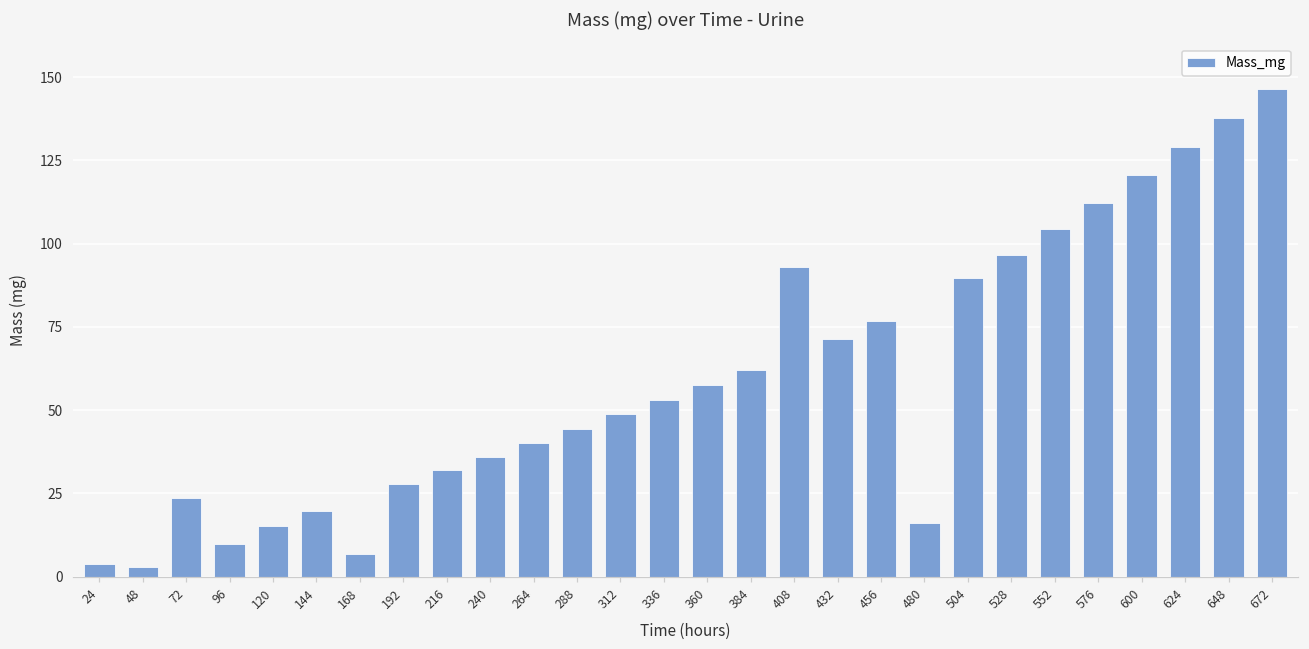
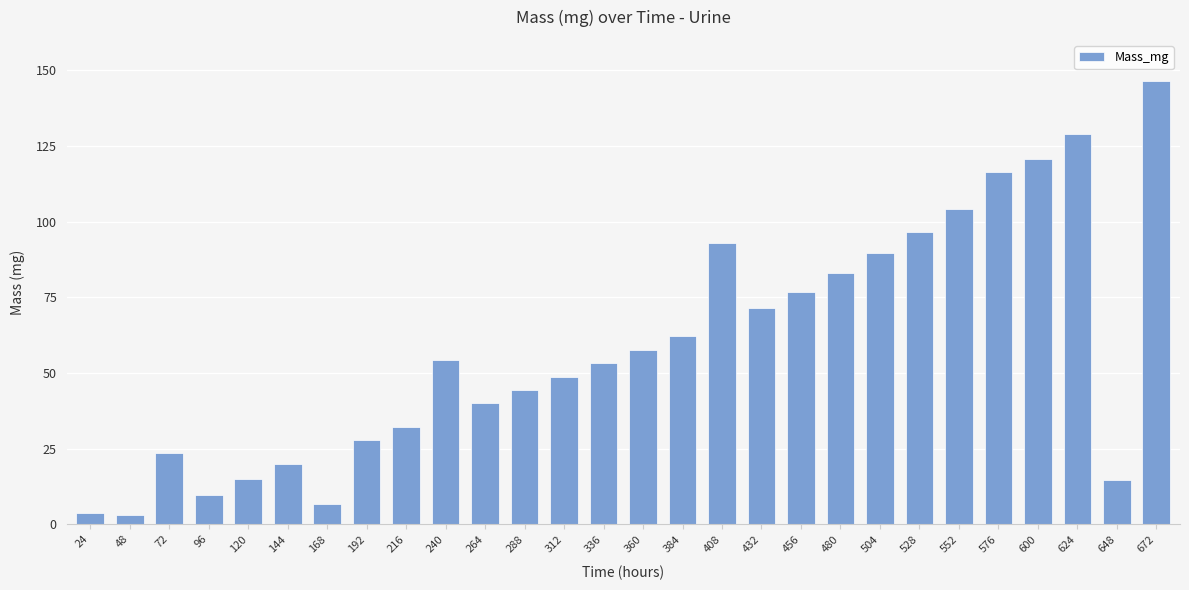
240: 36 -> 54
480: 16 -> 83
576: 112 -> 117
648: 138 -> 15
